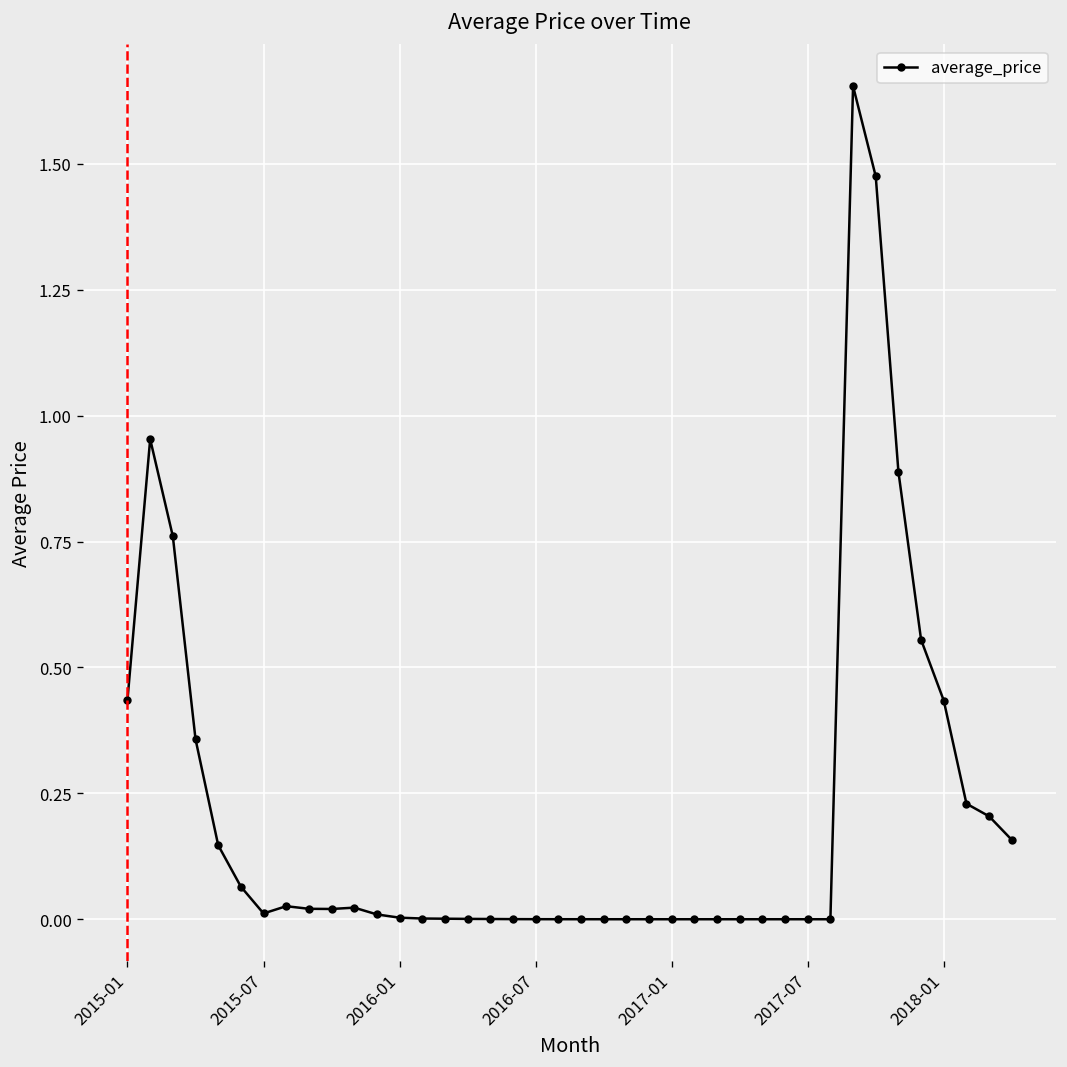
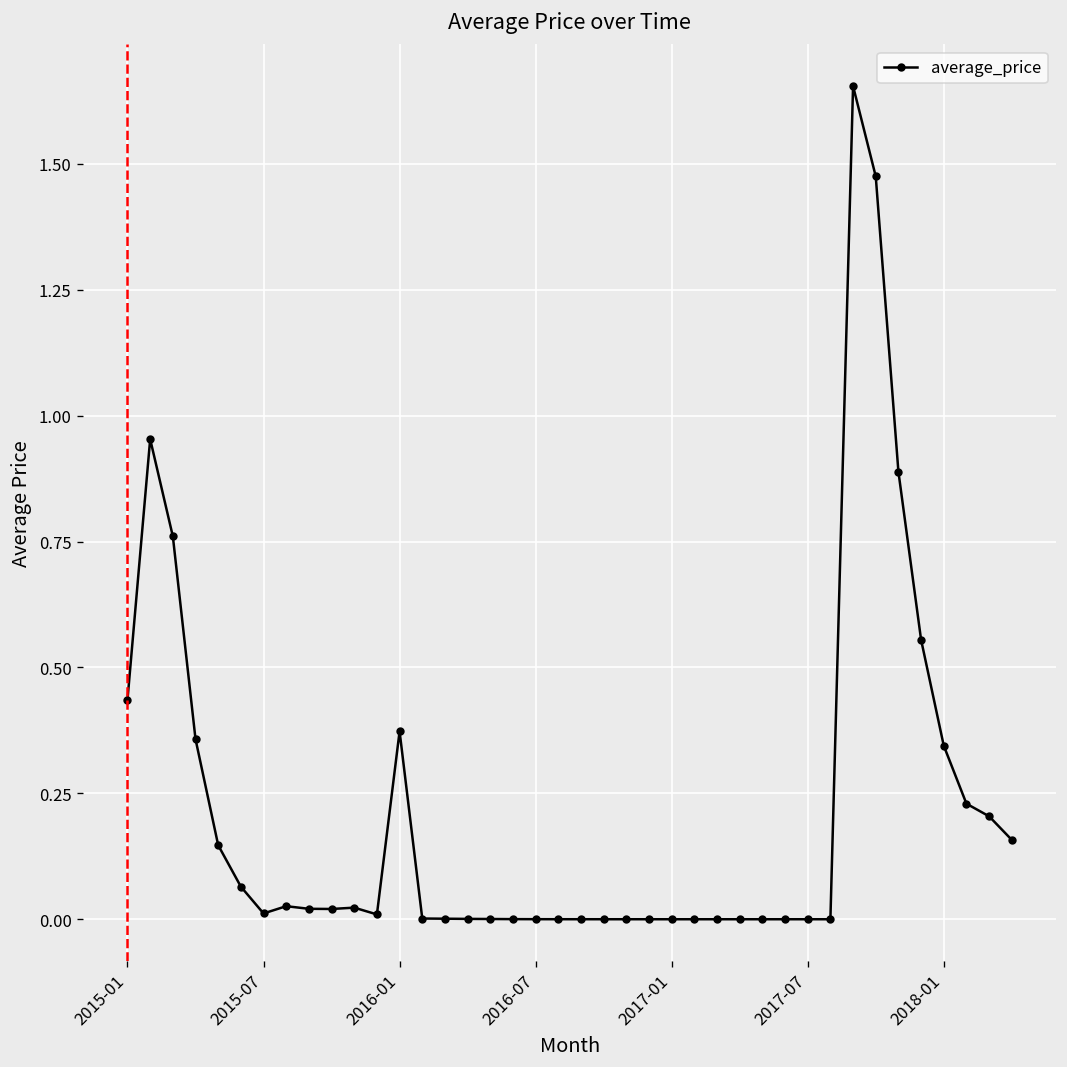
2016-01: 0.00 -> 0.37
2018-01: 0.43 -> 0.34
